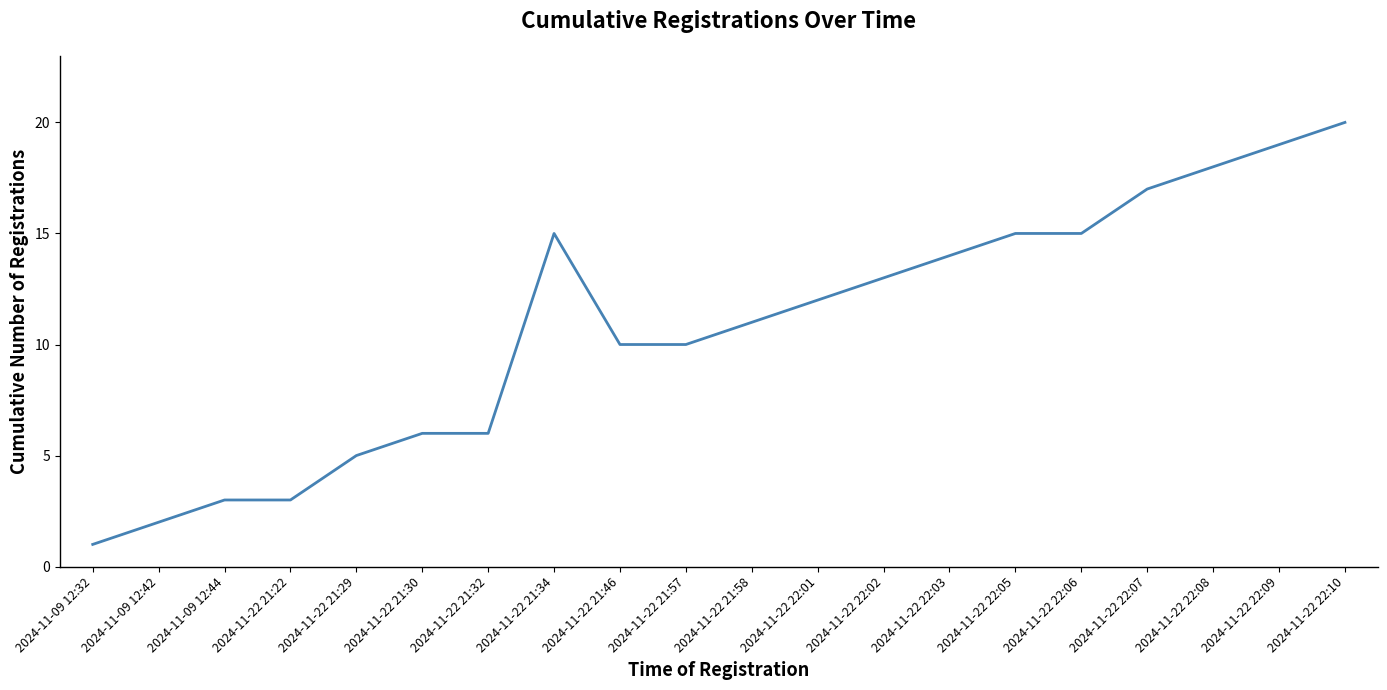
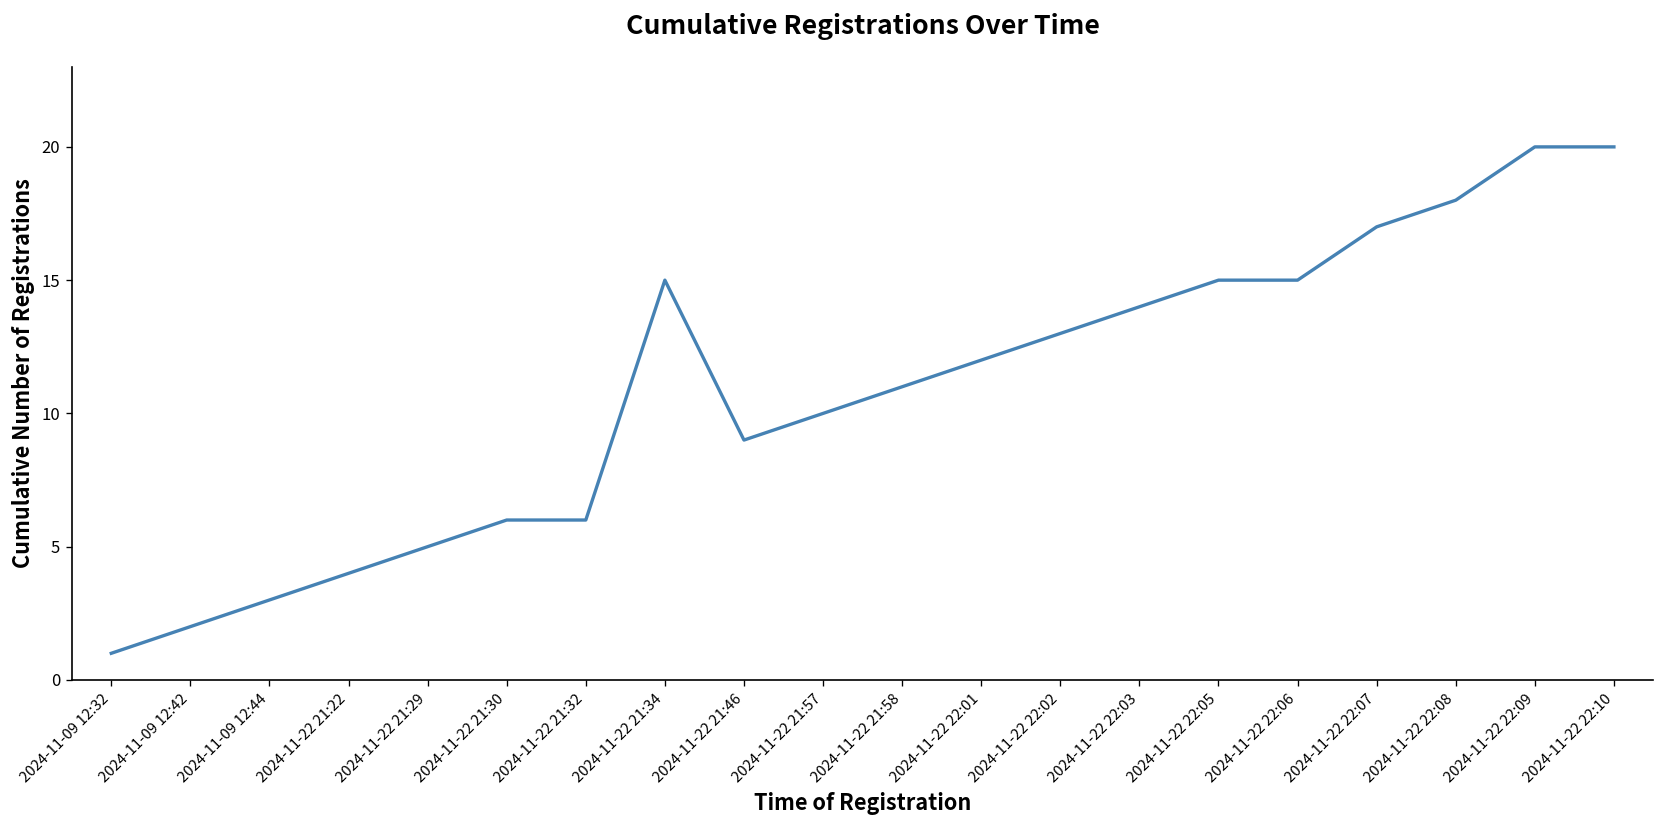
2024-11-22 21:22: 3 -> 4
2024-11-22 21:46: 10 -> 9
2024-11-22 22:09: 19 -> 20
